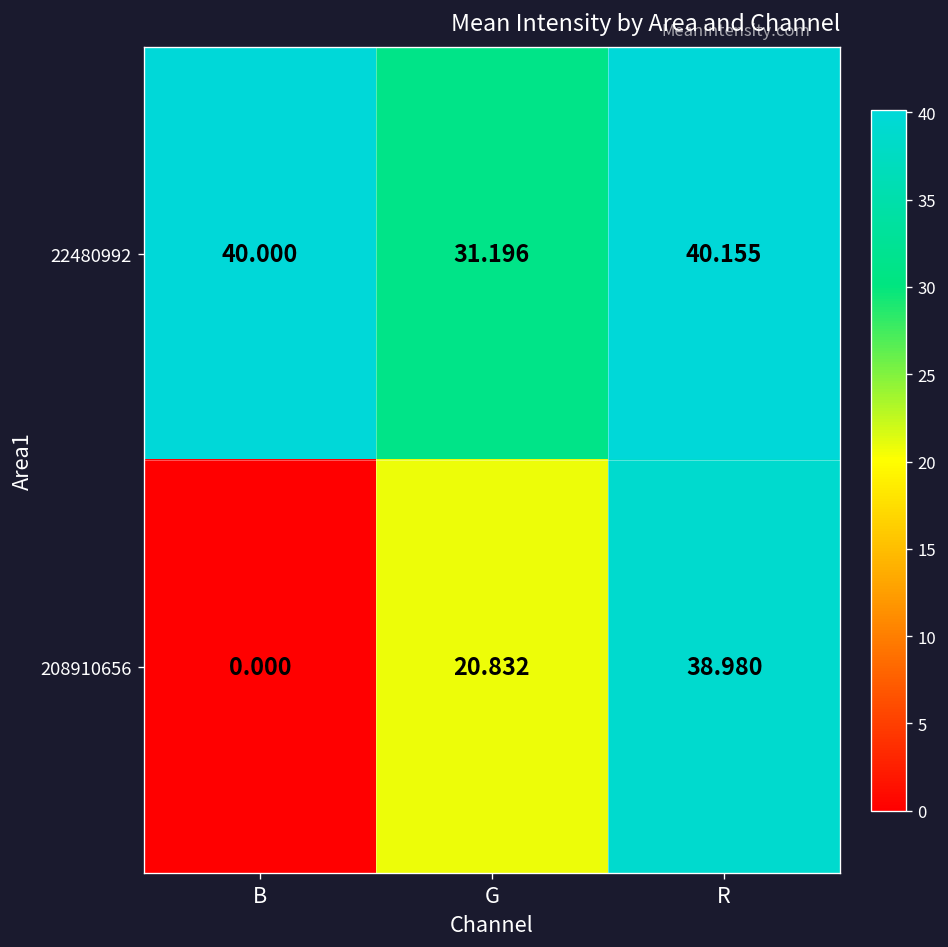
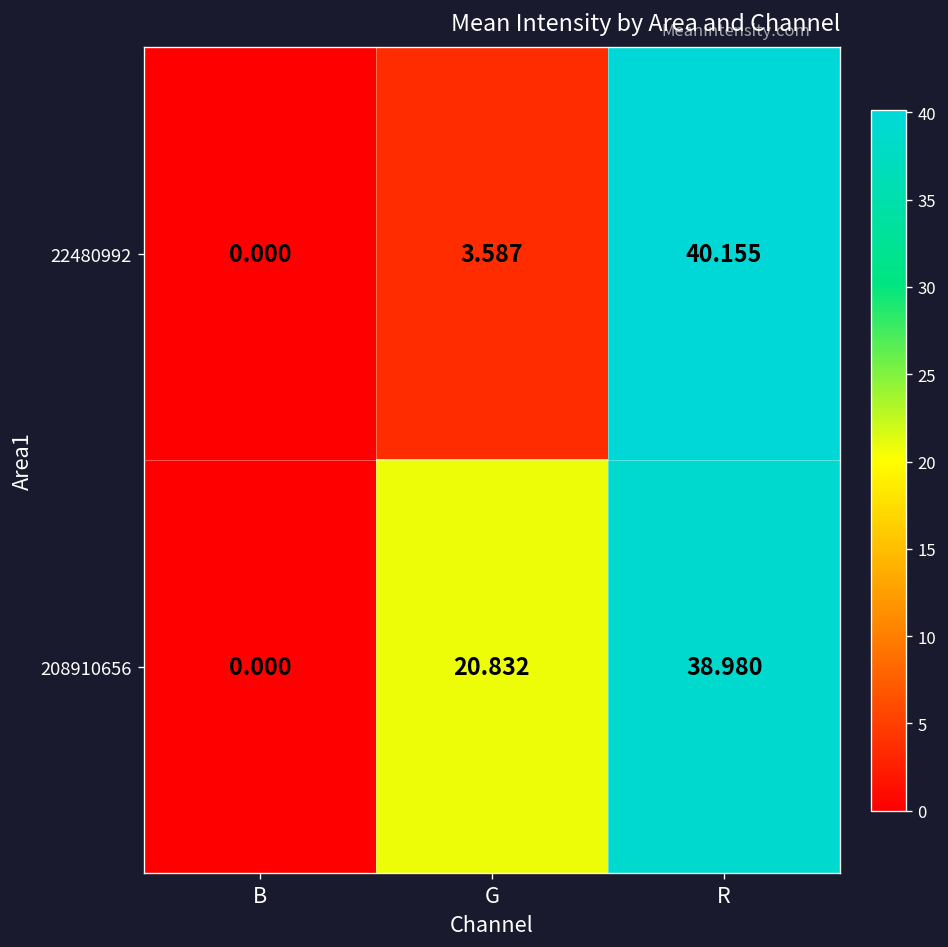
22480992, B: 40.000 -> 0.000
22480992, G: 31.196 -> 3.587
